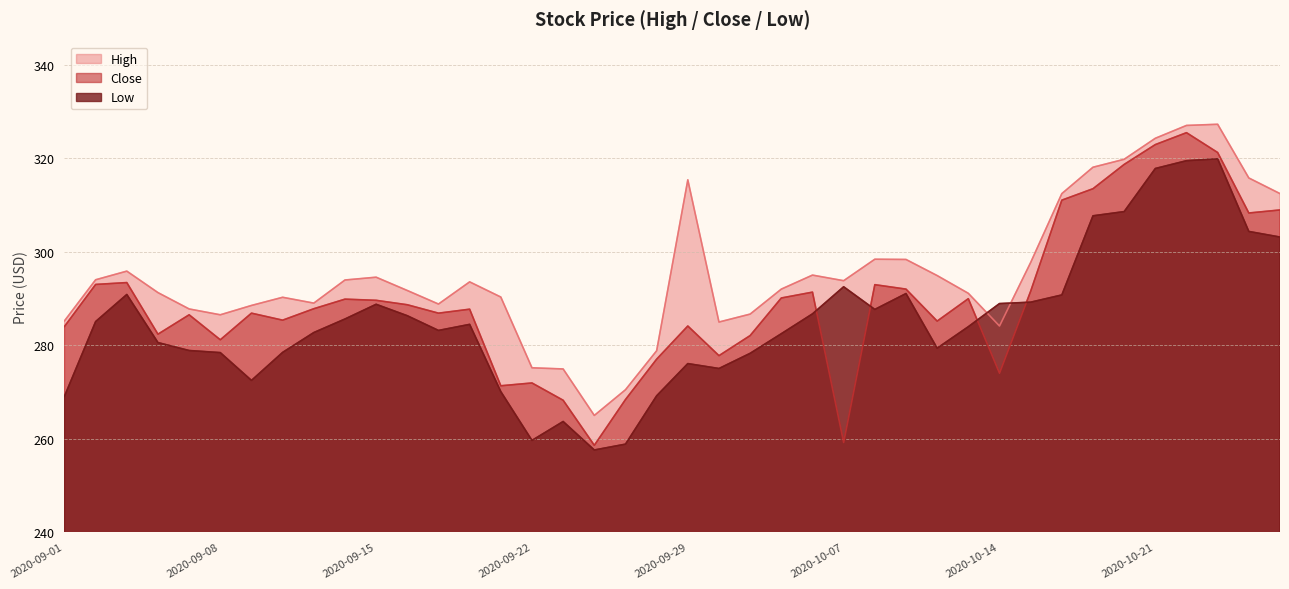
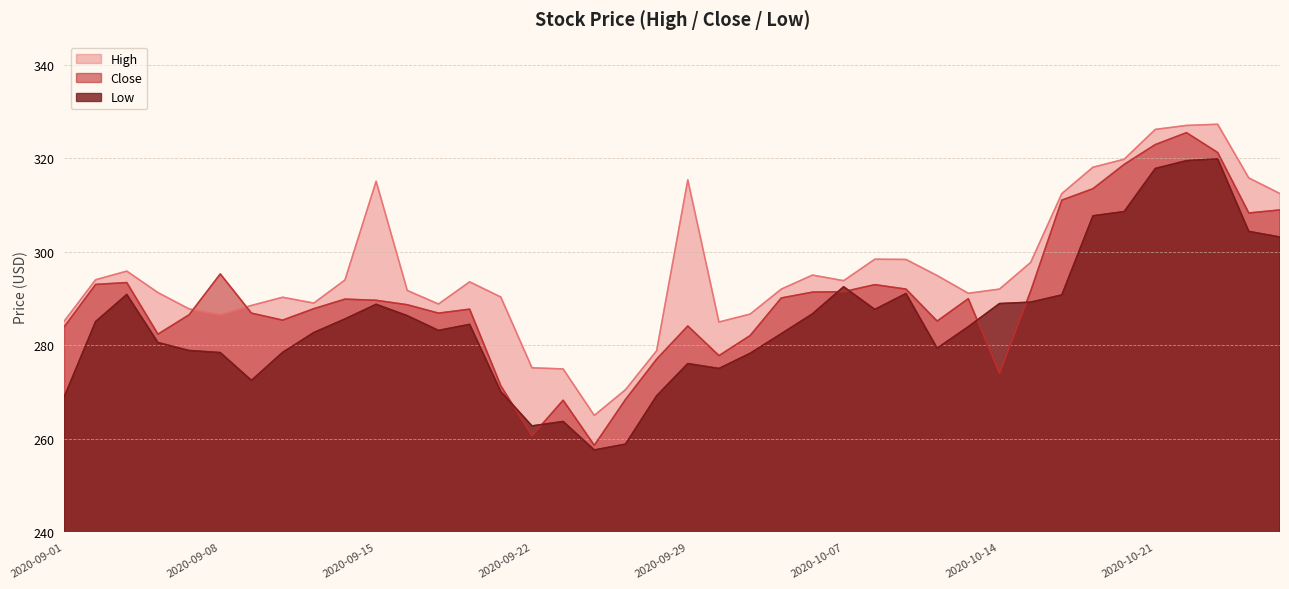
Close, 2020-09-08: 281 -> 295
High, 2020-09-15: 295 -> 315
Close, 2020-09-22: 272 -> 261
Low, 2020-09-22: 260 -> 263
Close, 2020-10-07: 259 -> 291
High, 2020-10-14: 284 -> 292
High, 2020-10-21: 324 -> 326
